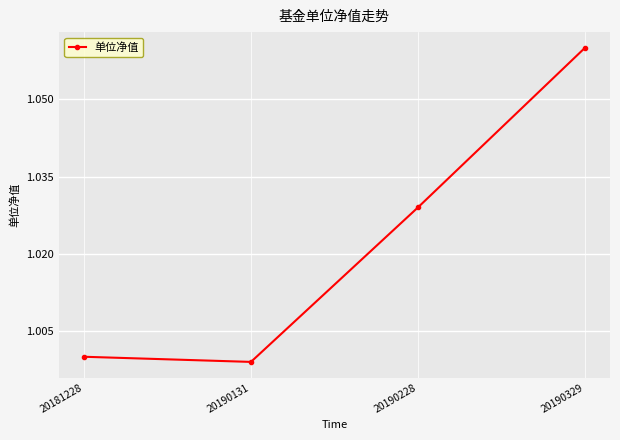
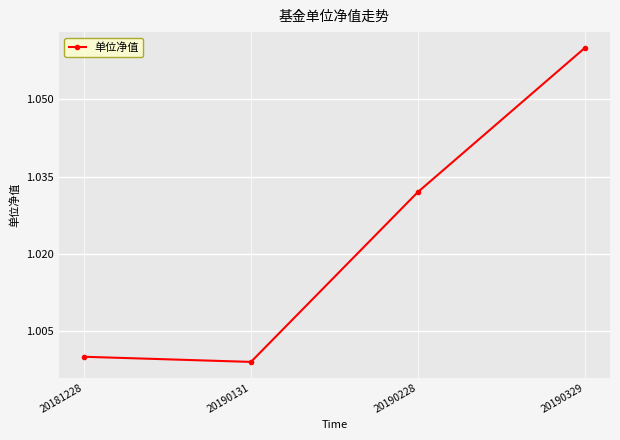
20190228: 1.029 -> 1.032
